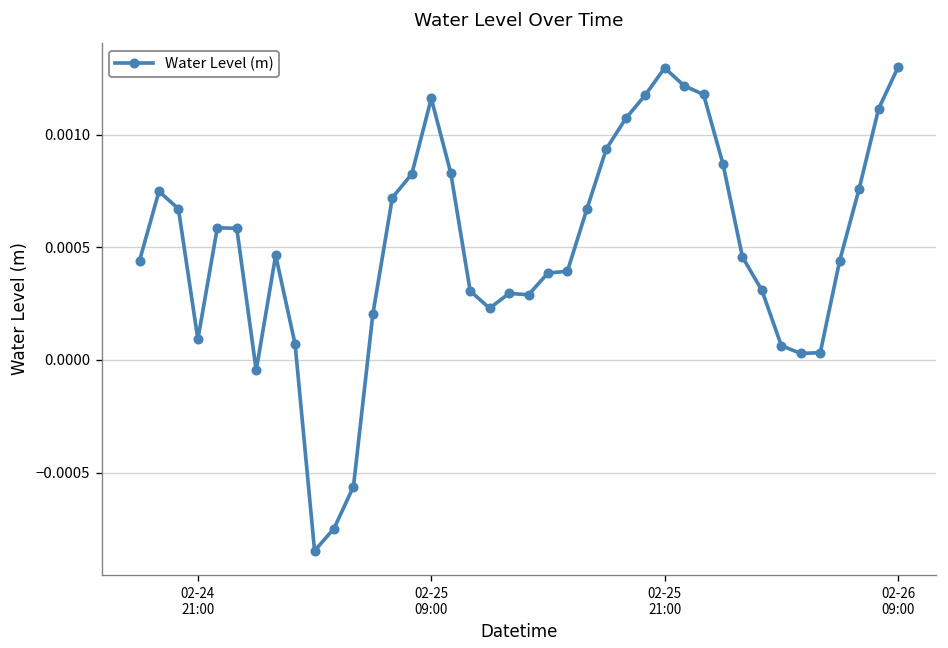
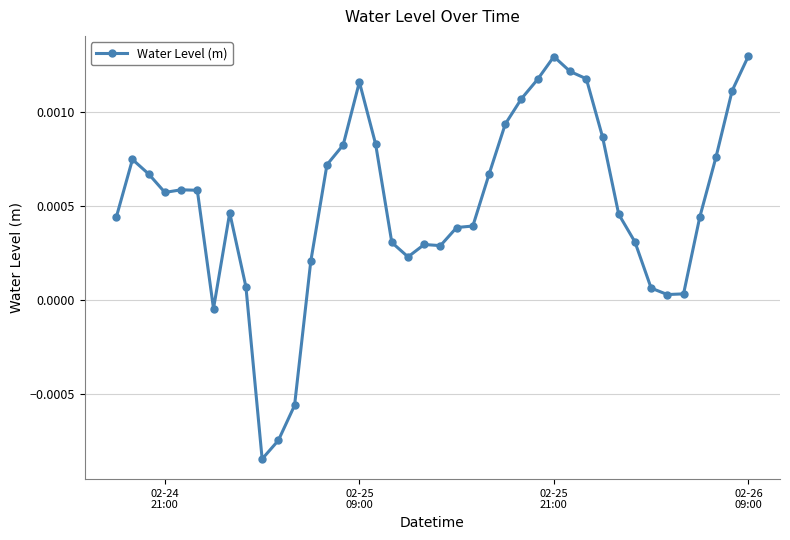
02-24 21:00: 0.00009 -> 0.00057
